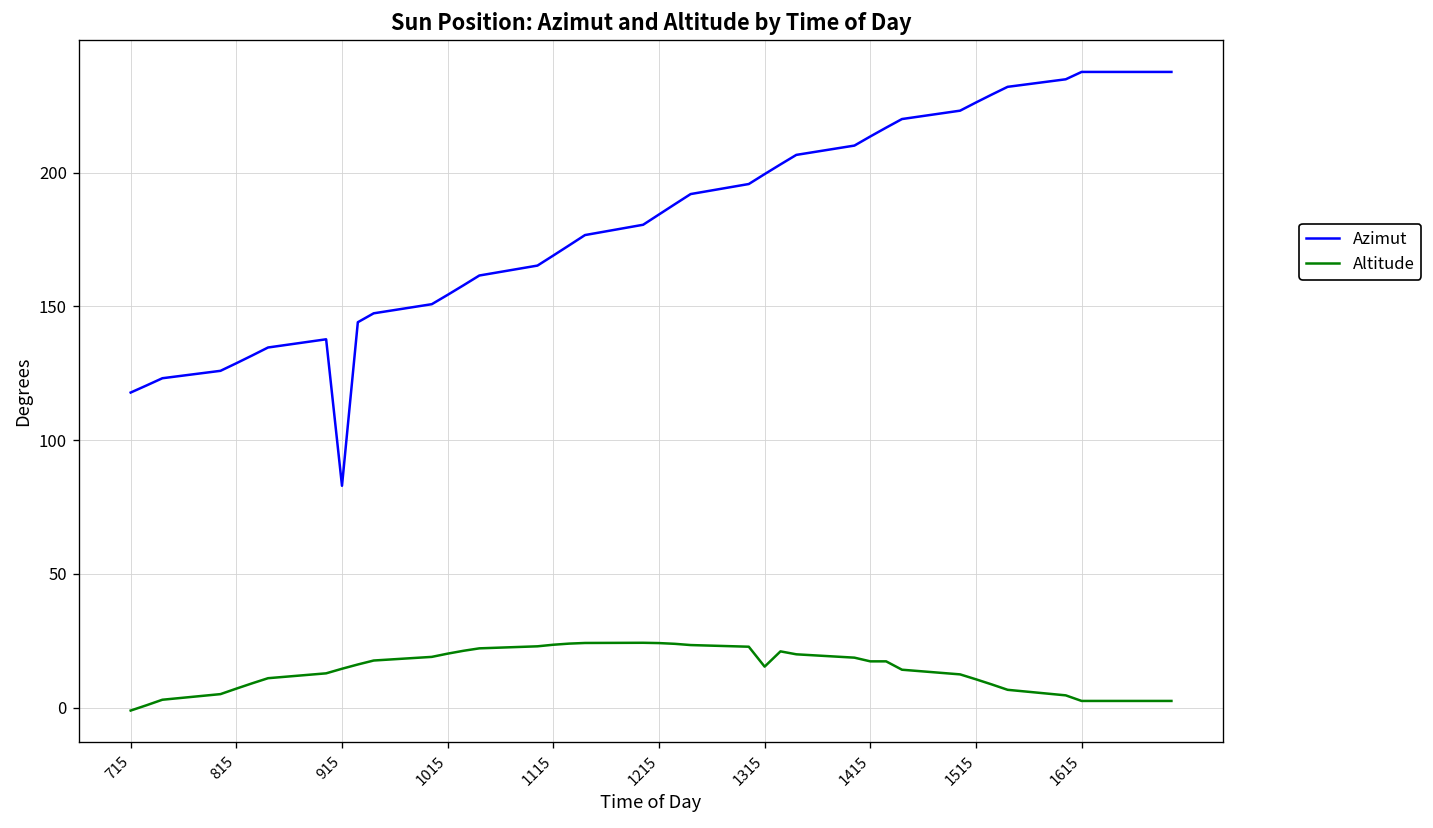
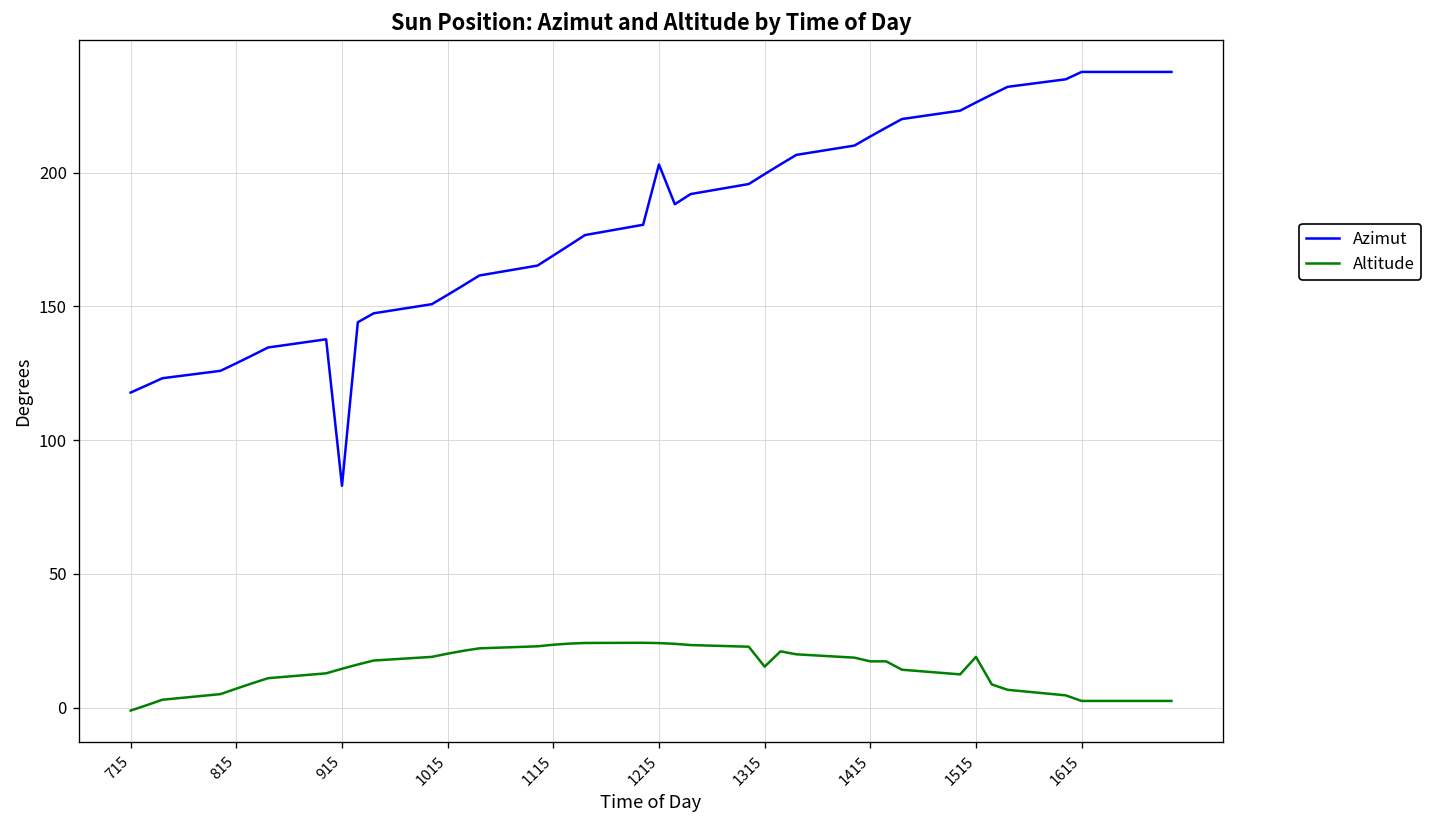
Azimut, 1215: 184 -> 203
Altitude, 1515: 11 -> 19
